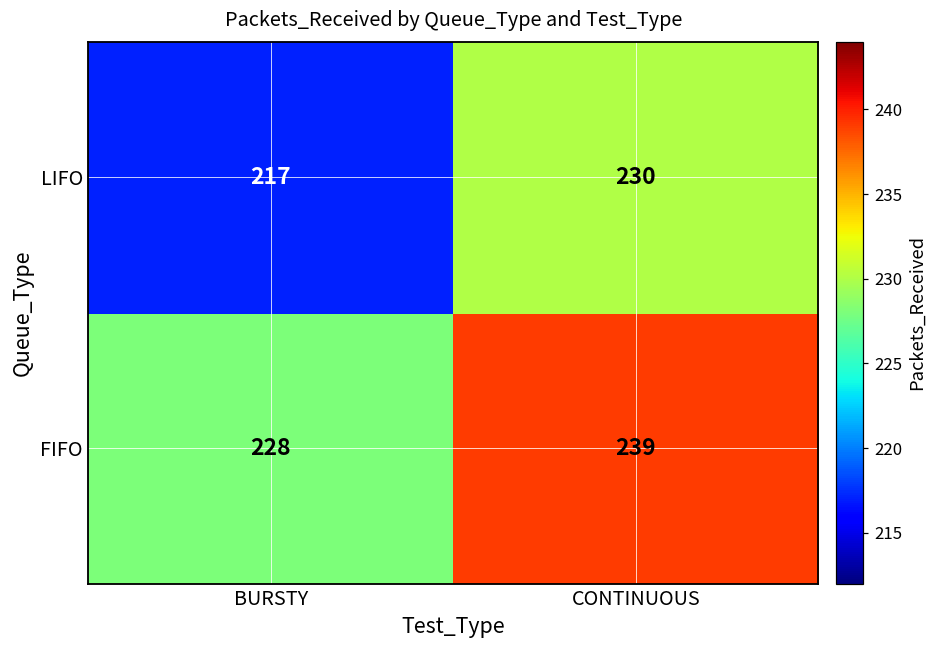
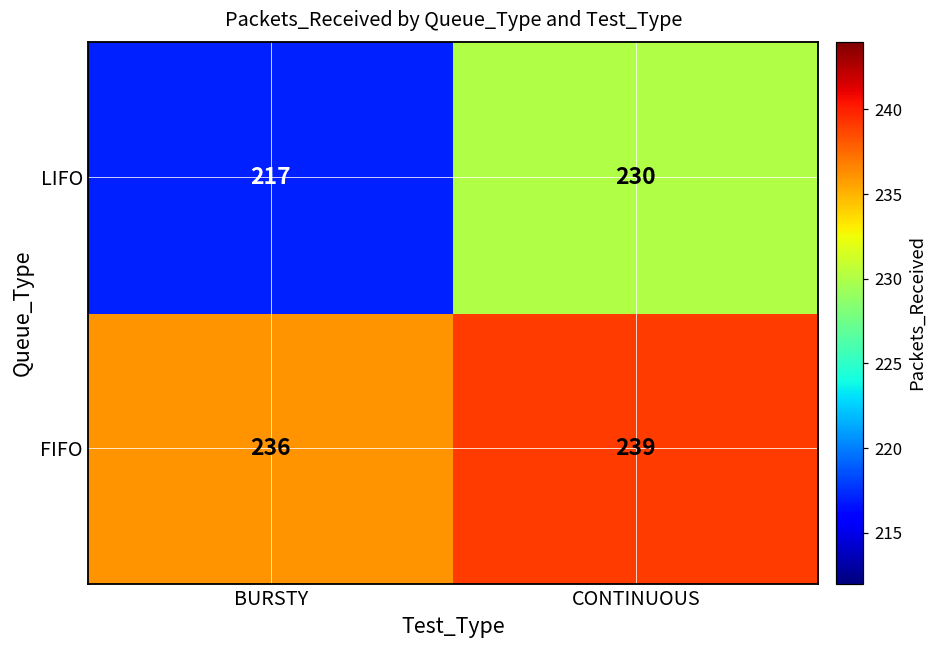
FIFO, BURSTY: 228 -> 236
